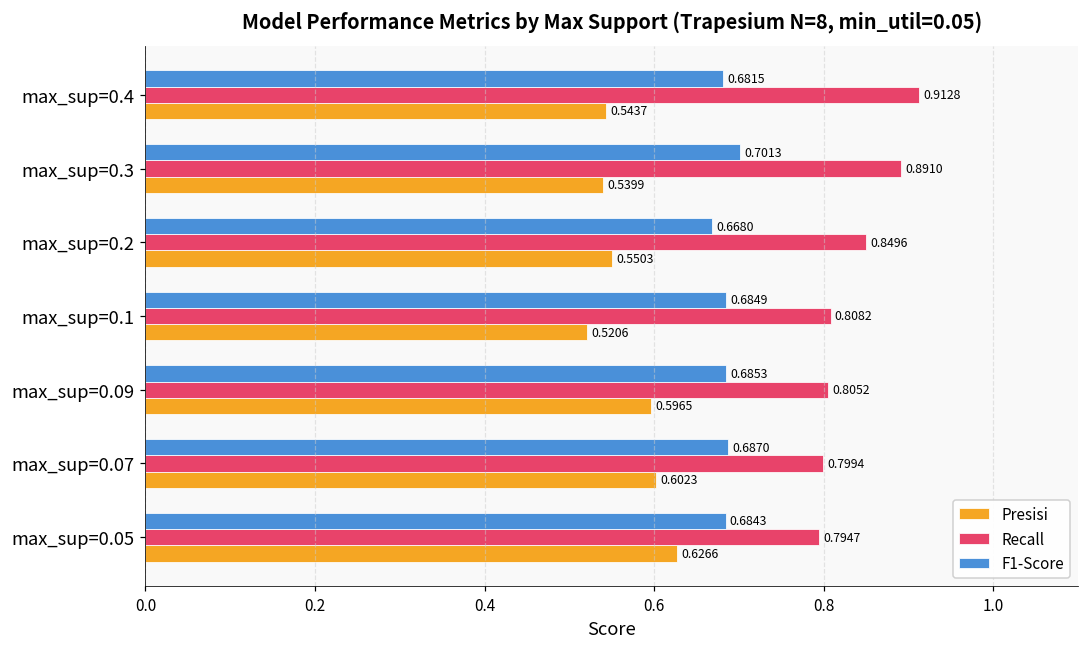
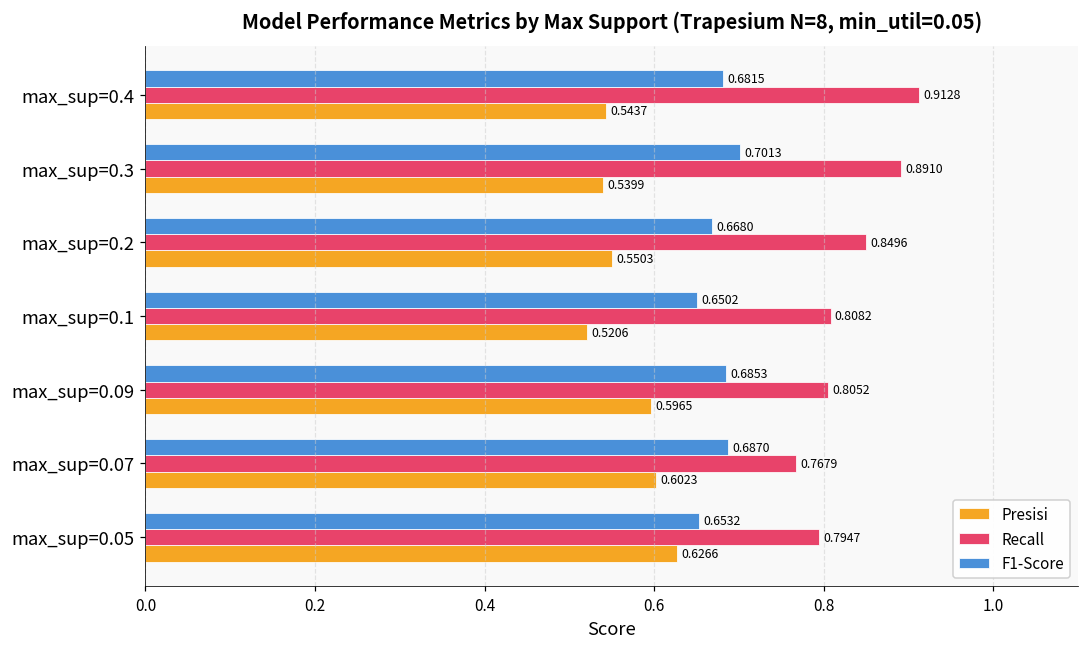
F1-Score, max_sup=0.1: 0.6849 -> 0.6502
Recall, max_sup=0.07: 0.7994 -> 0.7679
F1-Score, max_sup=0.05: 0.6843 -> 0.6532
